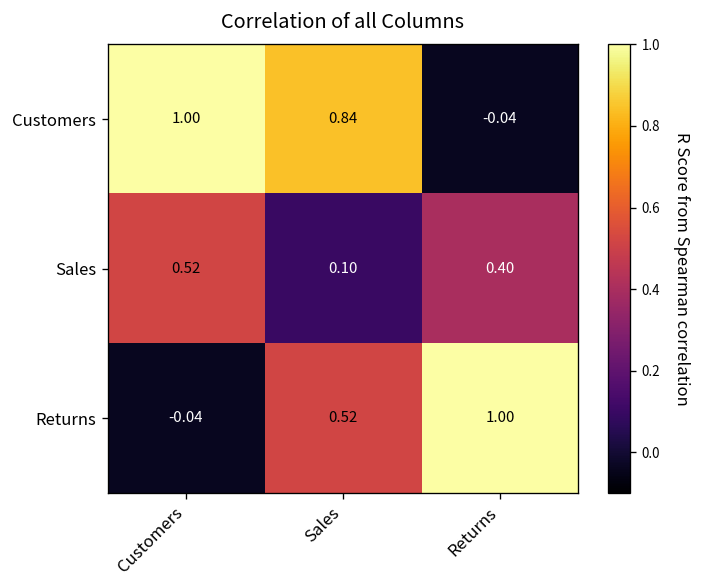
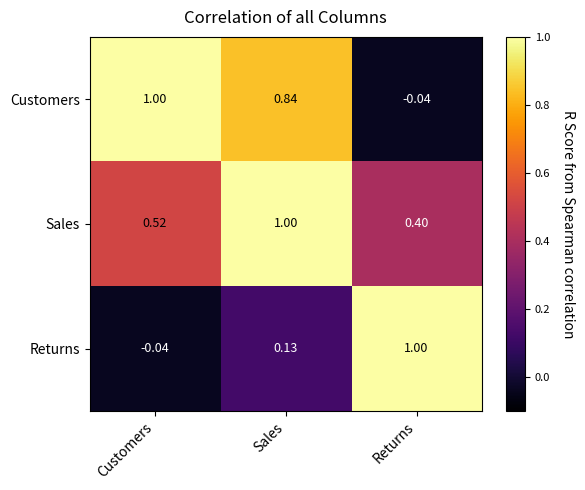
Sales, Sales: 0.10 -> 1.00
Returns, Sales: 0.52 -> 0.13
